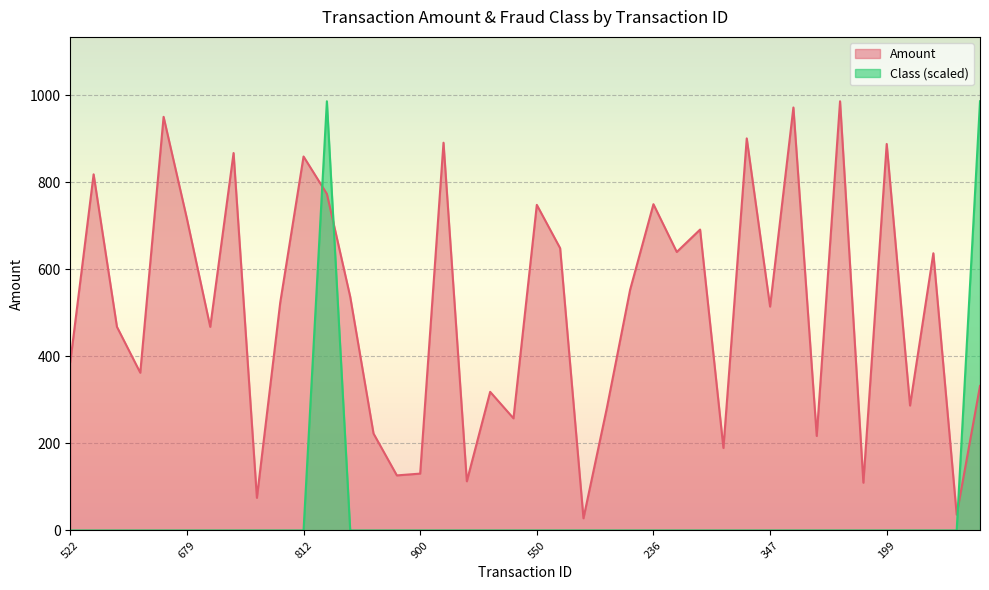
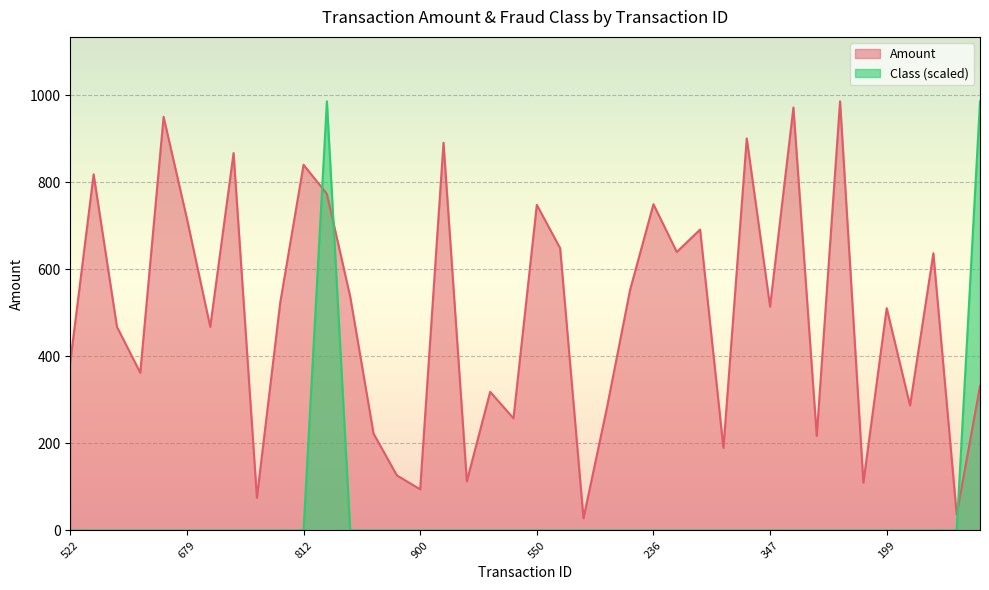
Amount, 812: 860 -> 840
Amount, 900: 130 -> 90
Amount, 199: 890 -> 510
